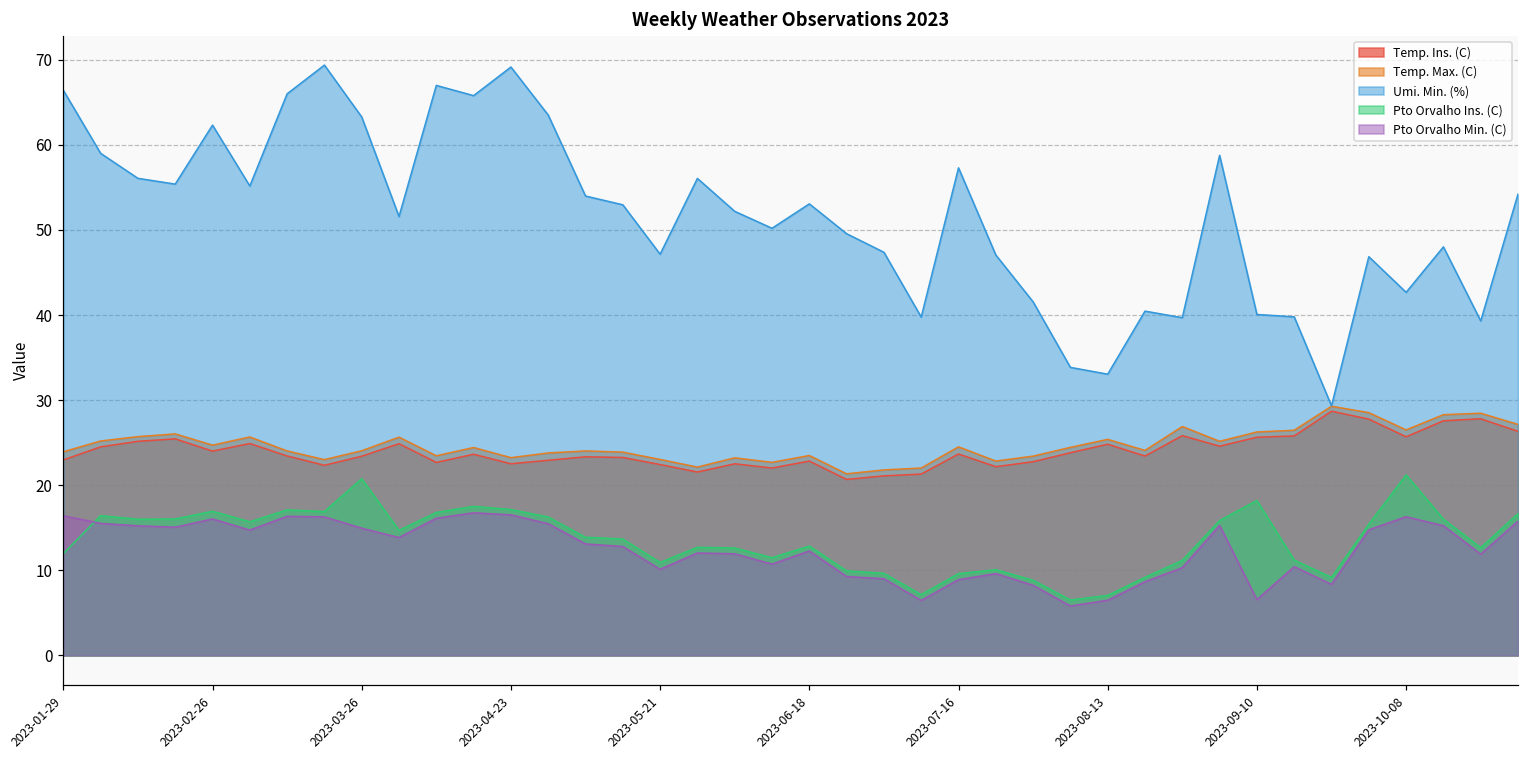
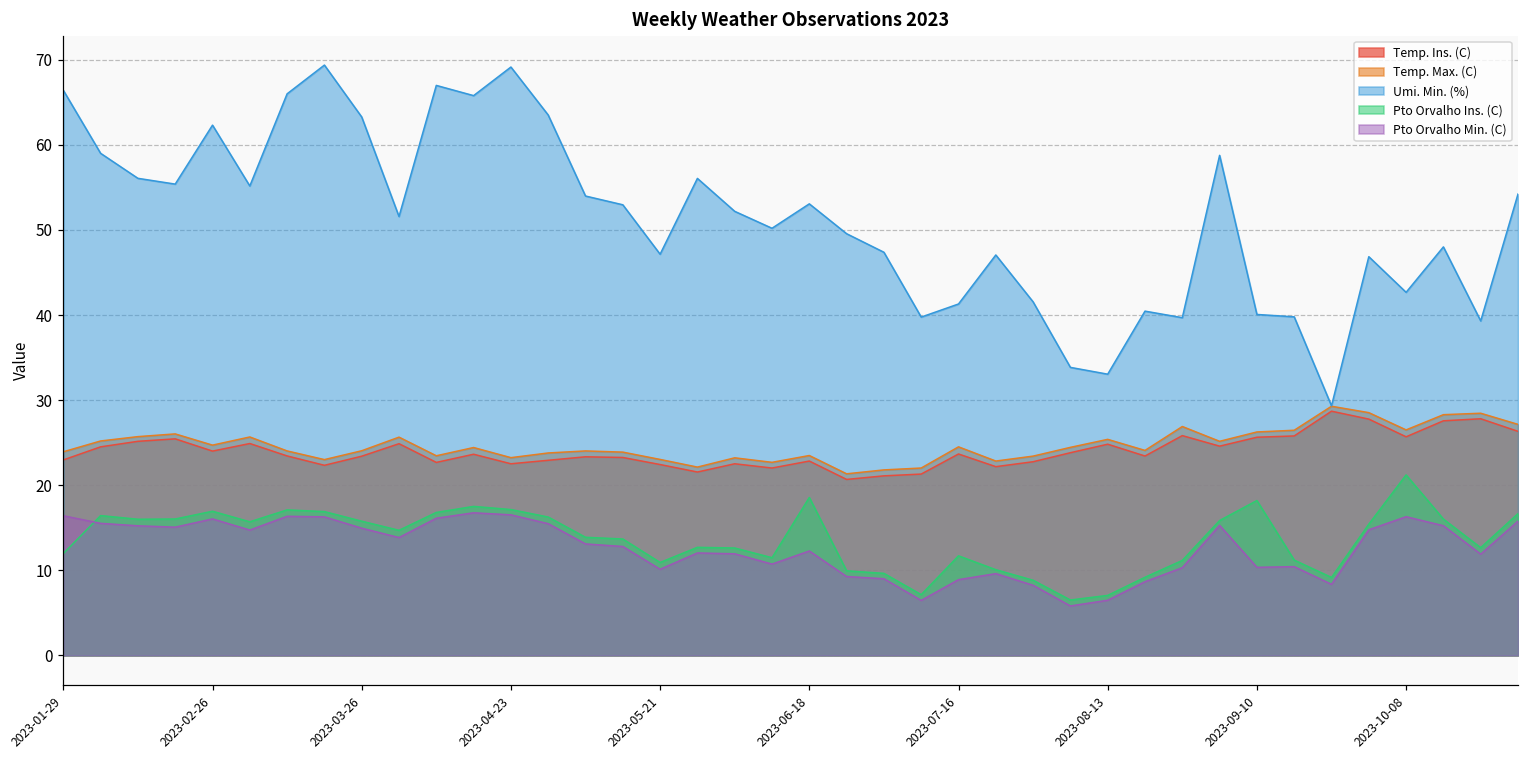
Pto Orvalho Ins. (C), 2023-03-26: 21 -> 16
Pto Orvalho Ins. (C), 2023-06-18: 13 -> 19
Umi. Min. (%), 2023-07-16: 57 -> 41
Pto Orvalho Ins. (C), 2023-07-16: 10 -> 12
Pto Orvalho Min. (C), 2023-09-10: 7 -> 10
